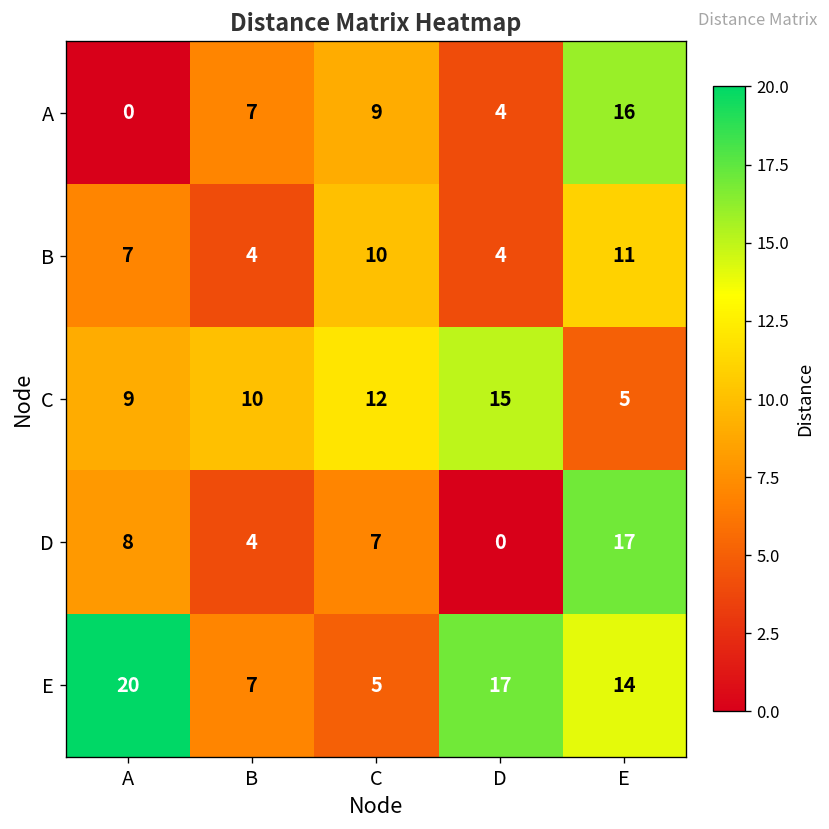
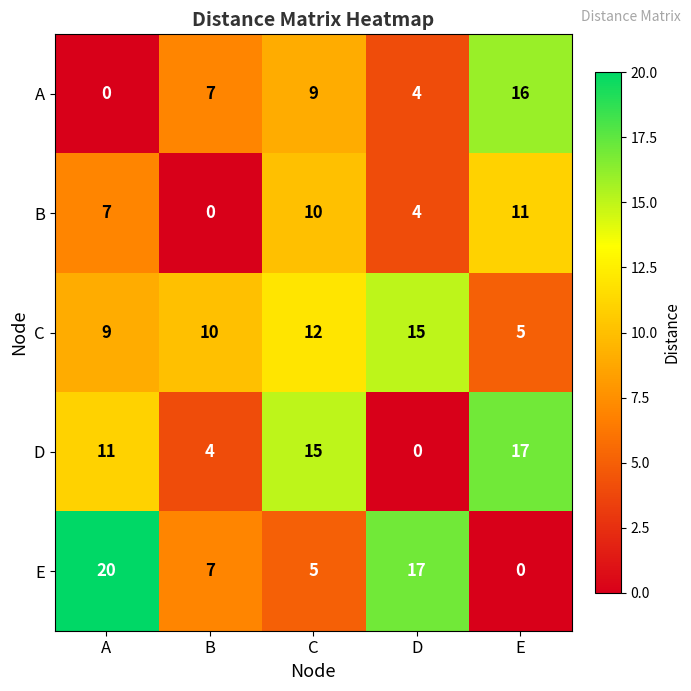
B, B: 4 -> 0
D, A: 8 -> 11
D, C: 7 -> 15
E, E: 14 -> 0
